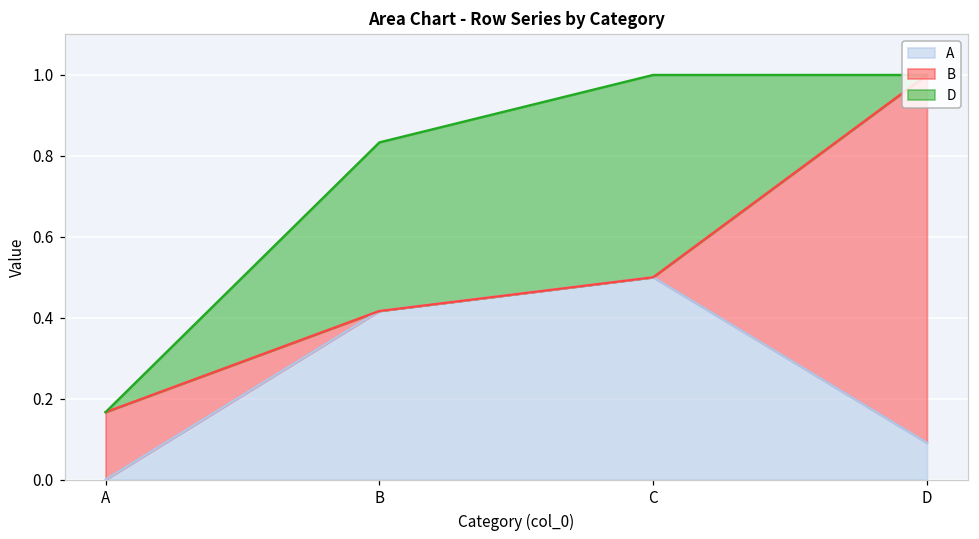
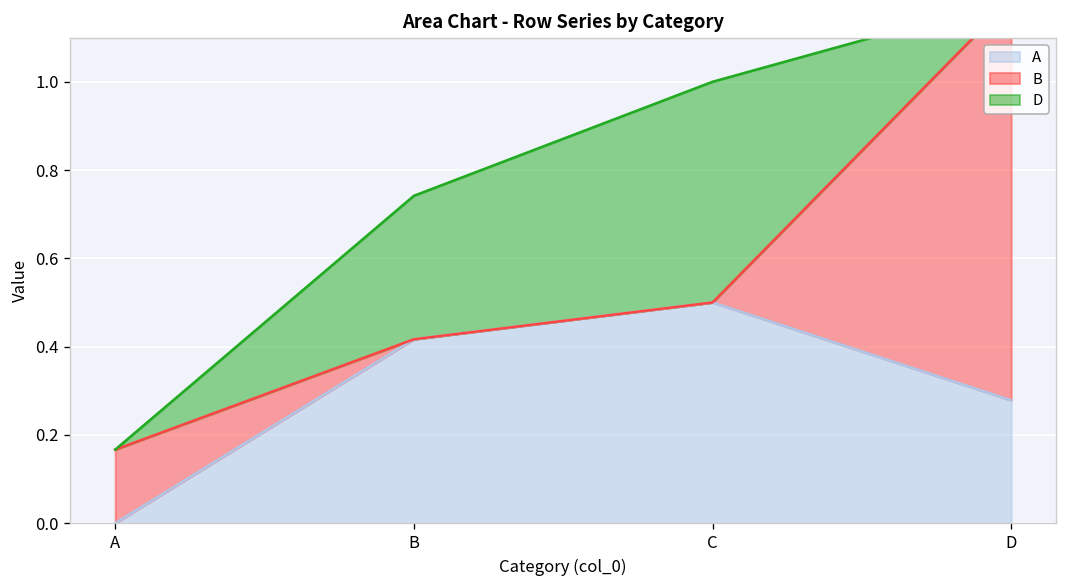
D, B: 0.42 -> 0.32
A, D: 0.09 -> 0.28
